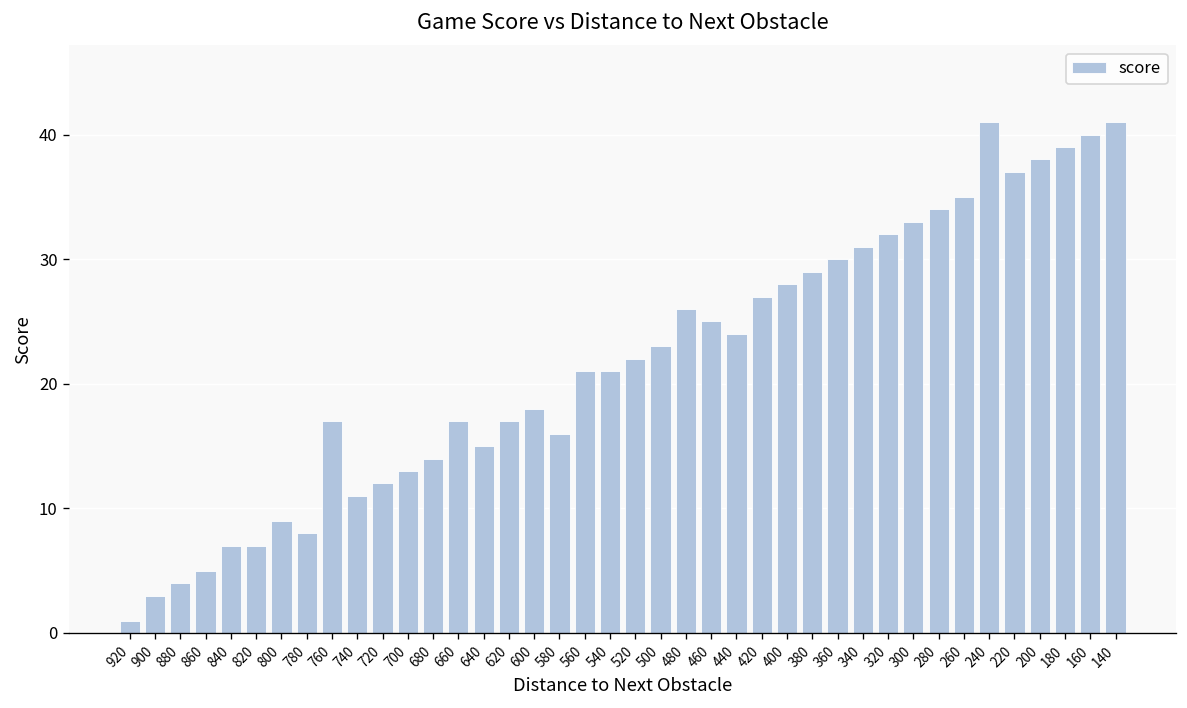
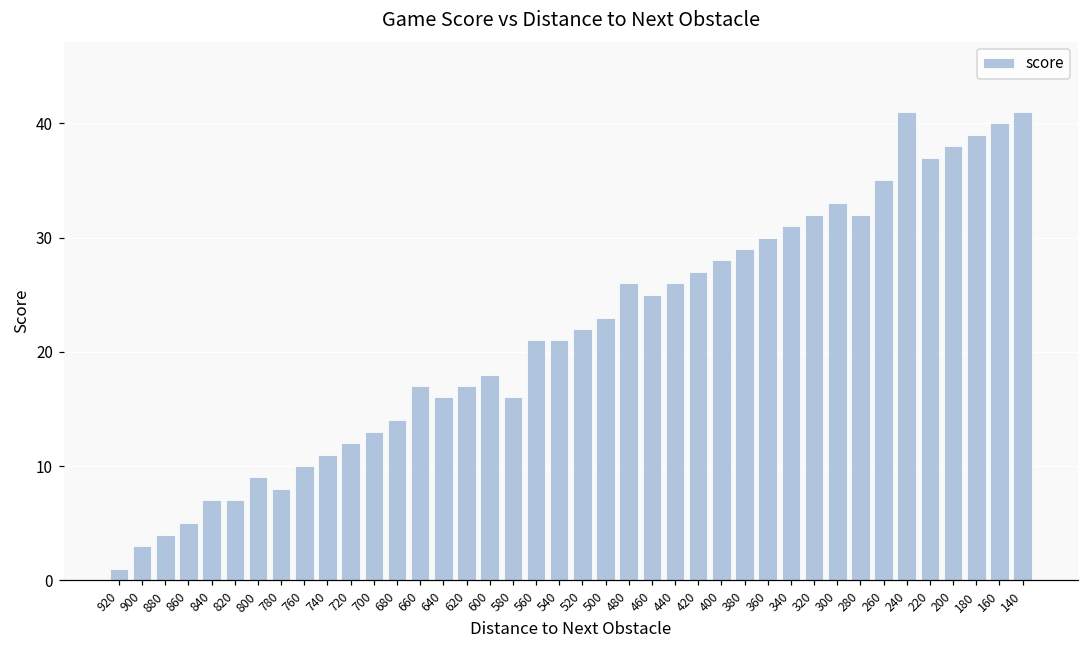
760: 17 -> 10
640: 15 -> 16
440: 24 -> 26
280: 34 -> 32
